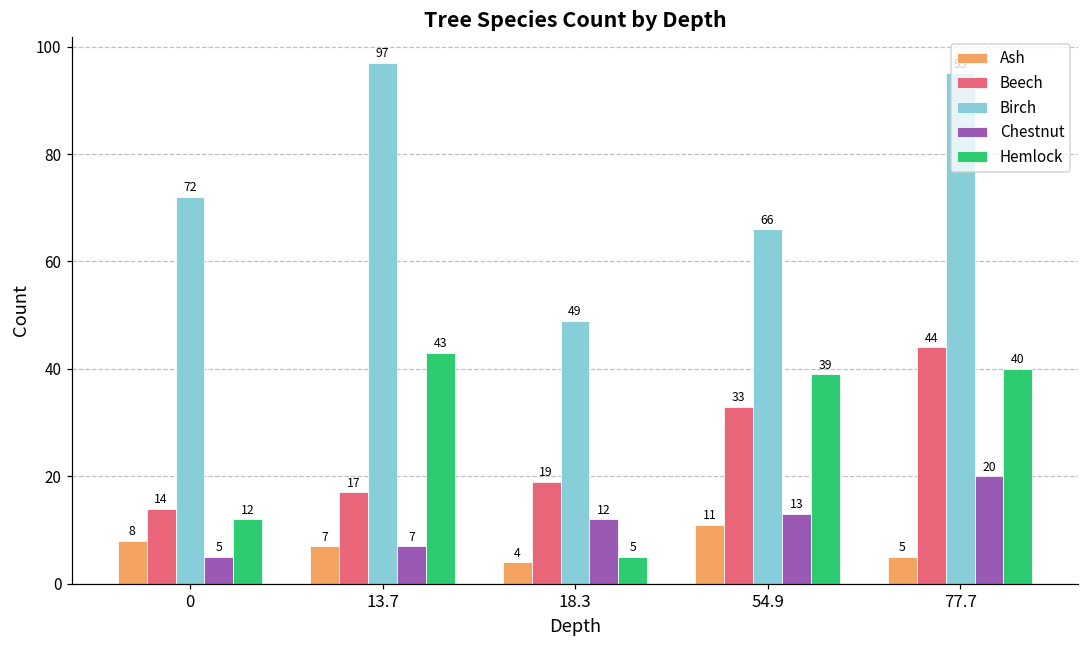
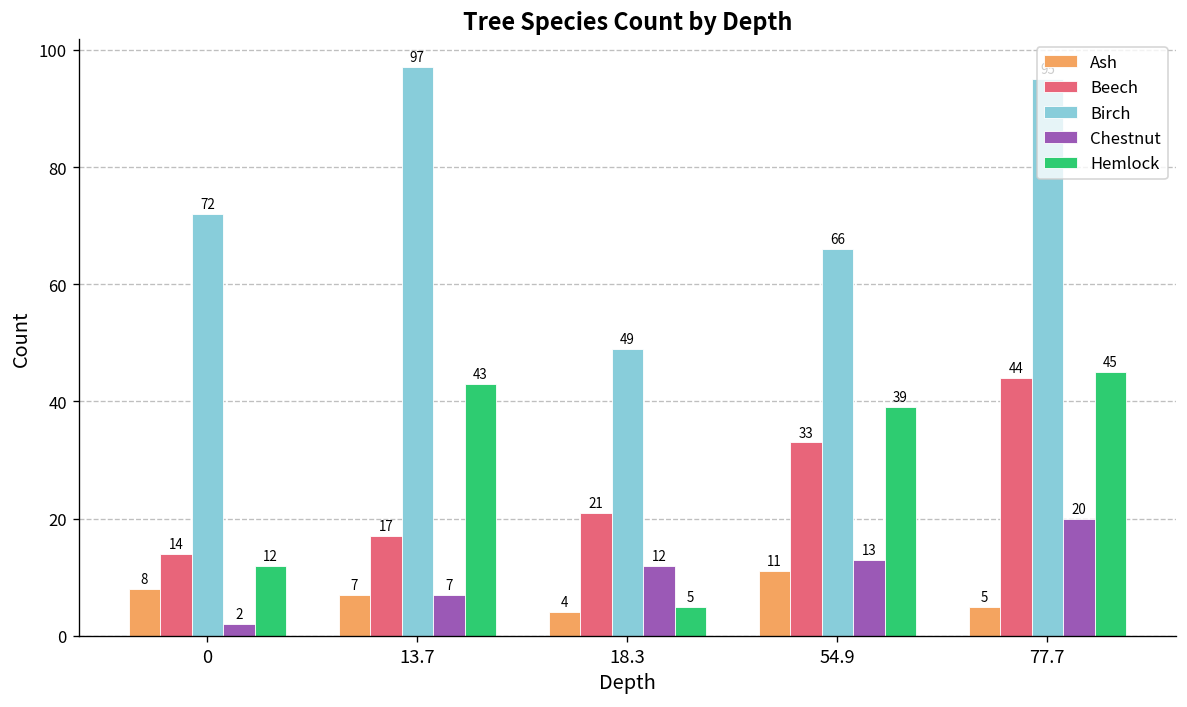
Chestnut, 0: 5 -> 2
Beech, 18.3: 19 -> 21
Hemlock, 77.7: 40 -> 45
